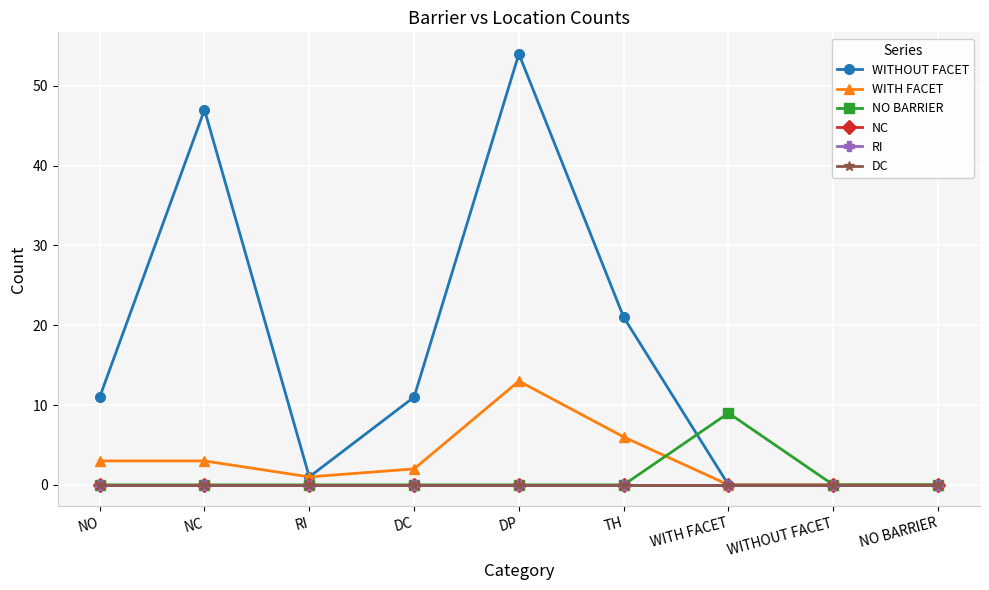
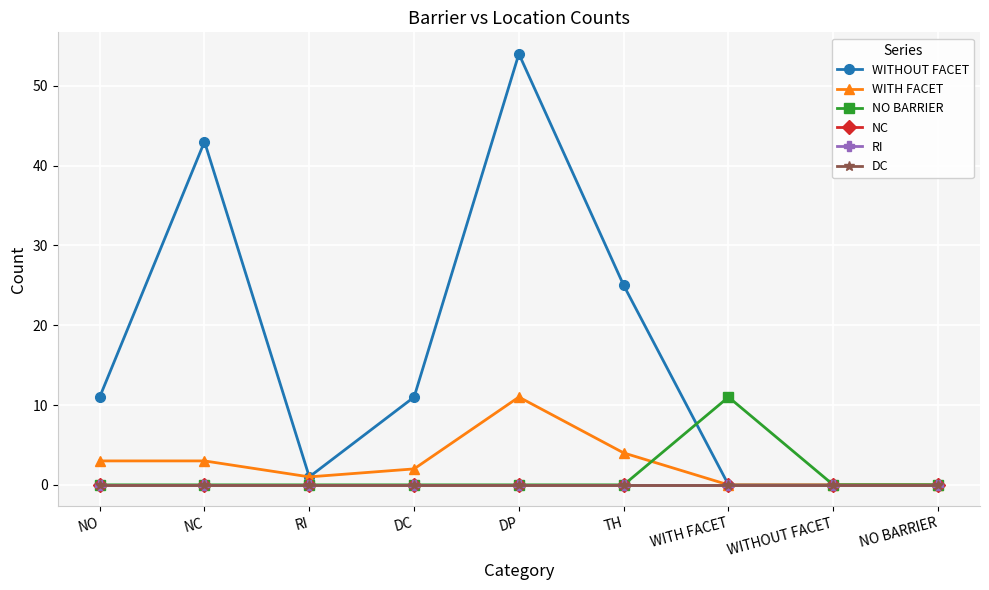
WITHOUT FACET, NC: 47 -> 43
WITH FACET, DP: 13 -> 11
WITHOUT FACET, TH: 21 -> 25
WITH FACET, TH: 6 -> 4
NO BARRIER, WITH FACET: 9 -> 11
